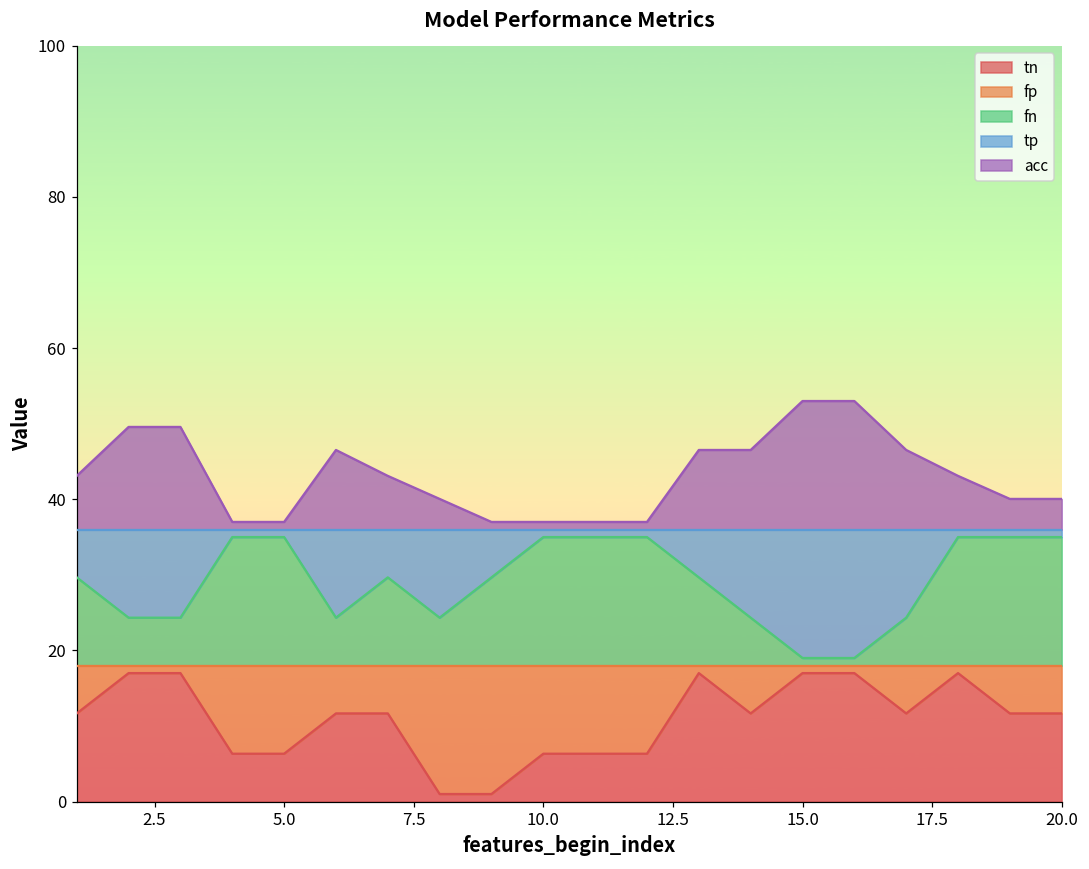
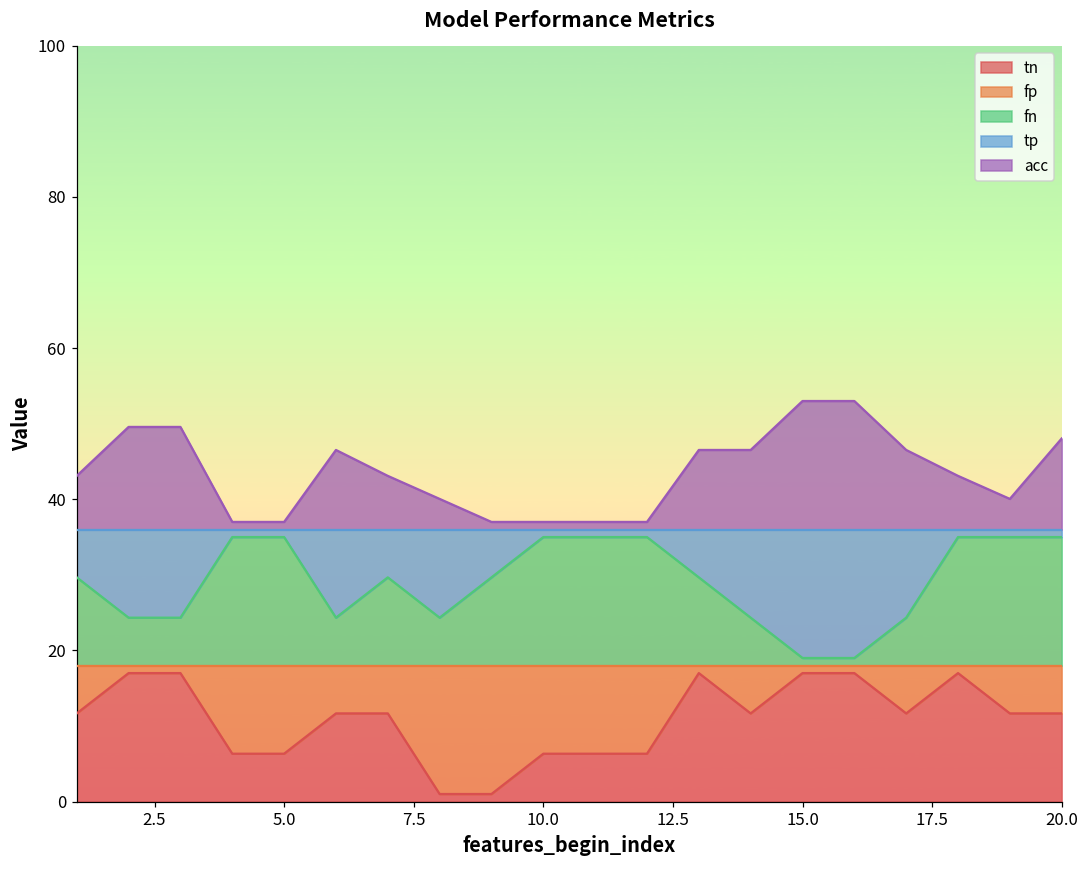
acc, 20.0: 40 -> 48
